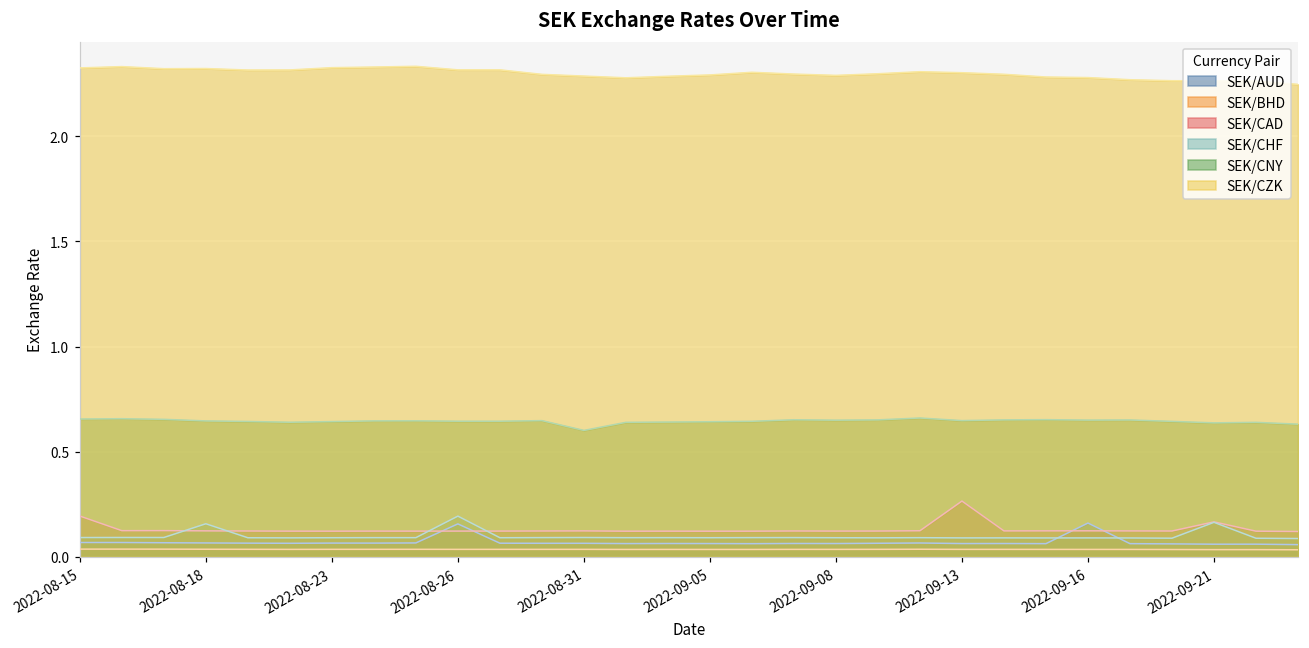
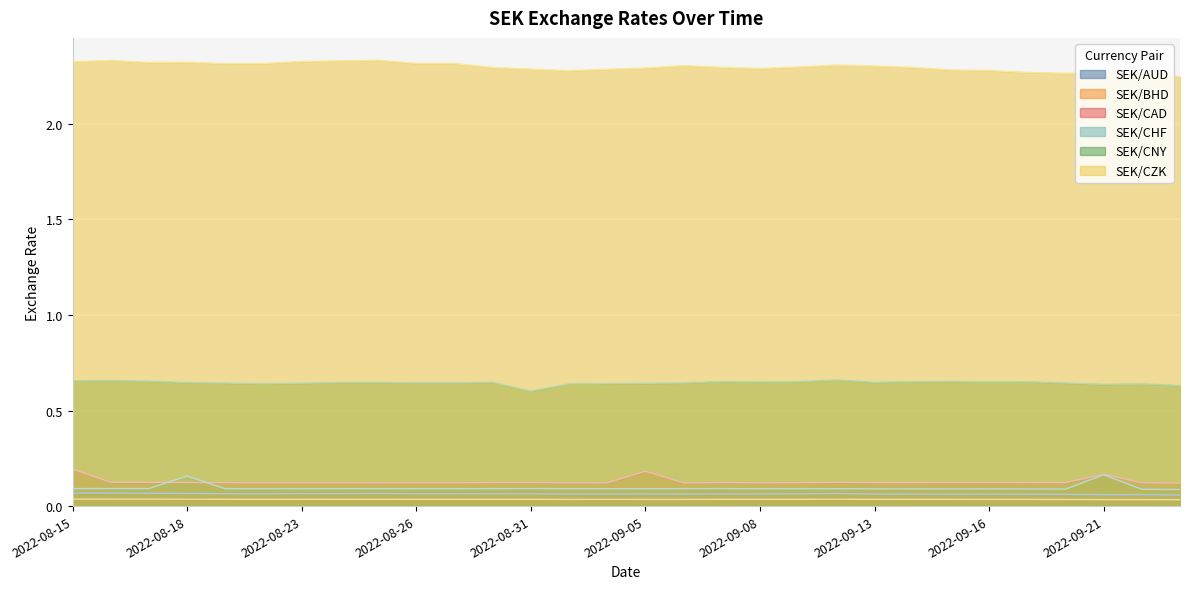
SEK/AUD, 2022-08-26: 0.16 -> 0.06
SEK/CHF, 2022-08-26: 0.19 -> 0.09
SEK/CAD, 2022-09-05: 0.12 -> 0.18
SEK/CAD, 2022-09-13: 0.27 -> 0.12
SEK/AUD, 2022-09-16: 0.16 -> 0.06
